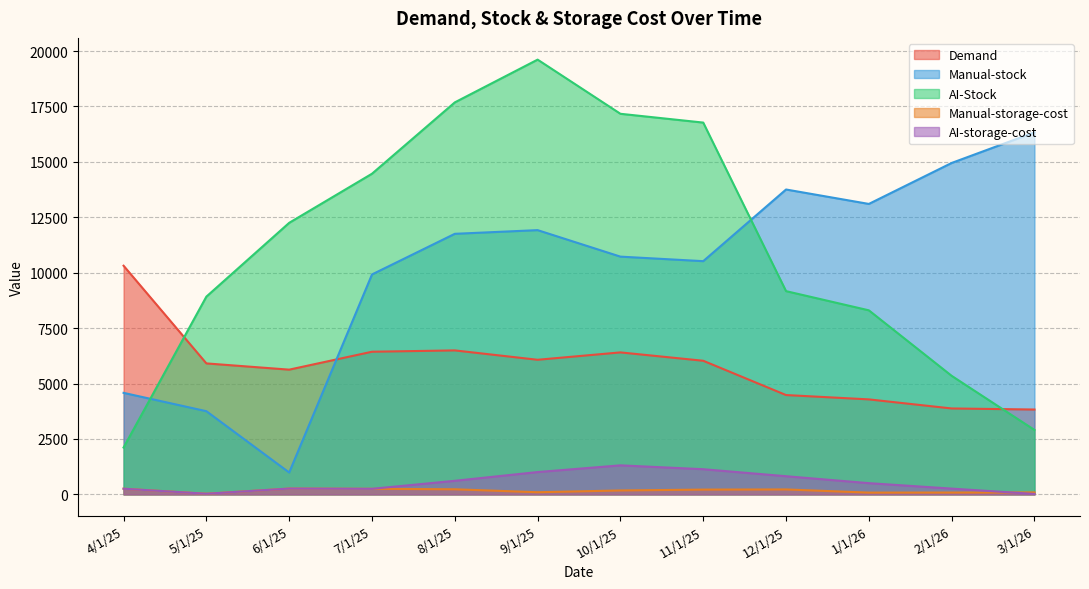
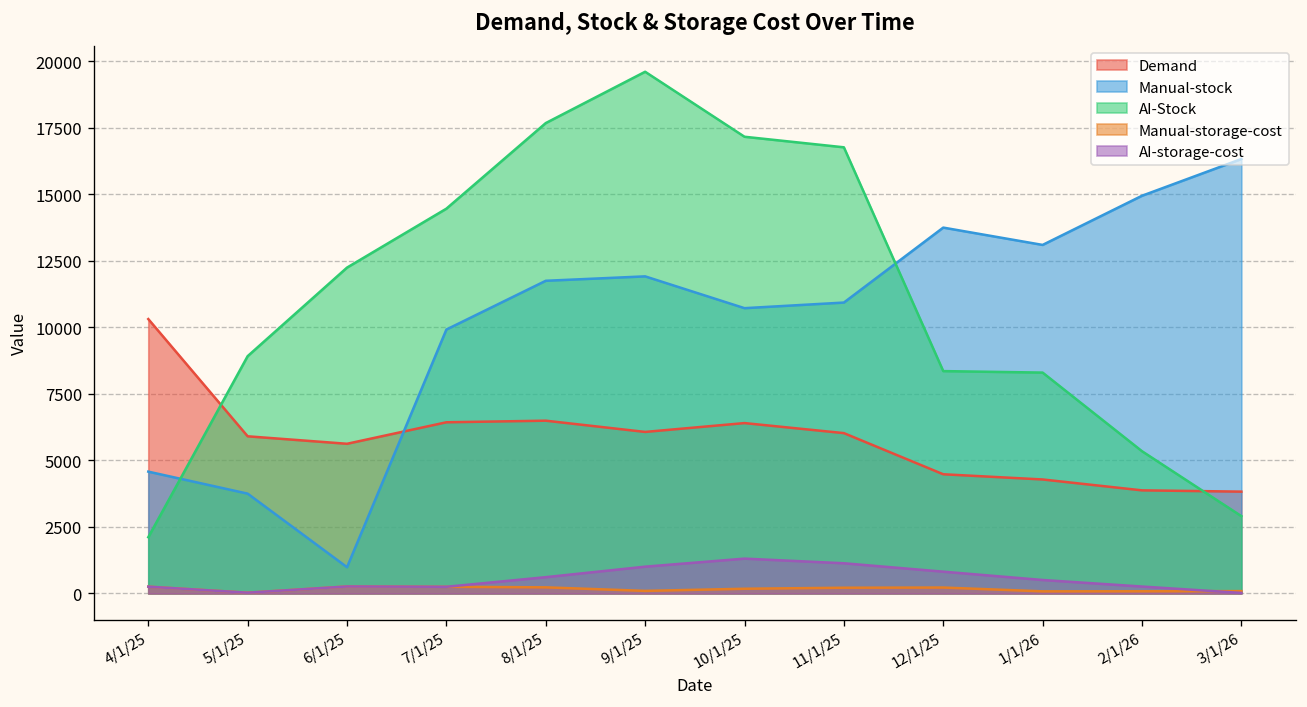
Manual-stock, 11/1/25: 10500 -> 10900
AI-Stock, 12/1/25: 9200 -> 8400
